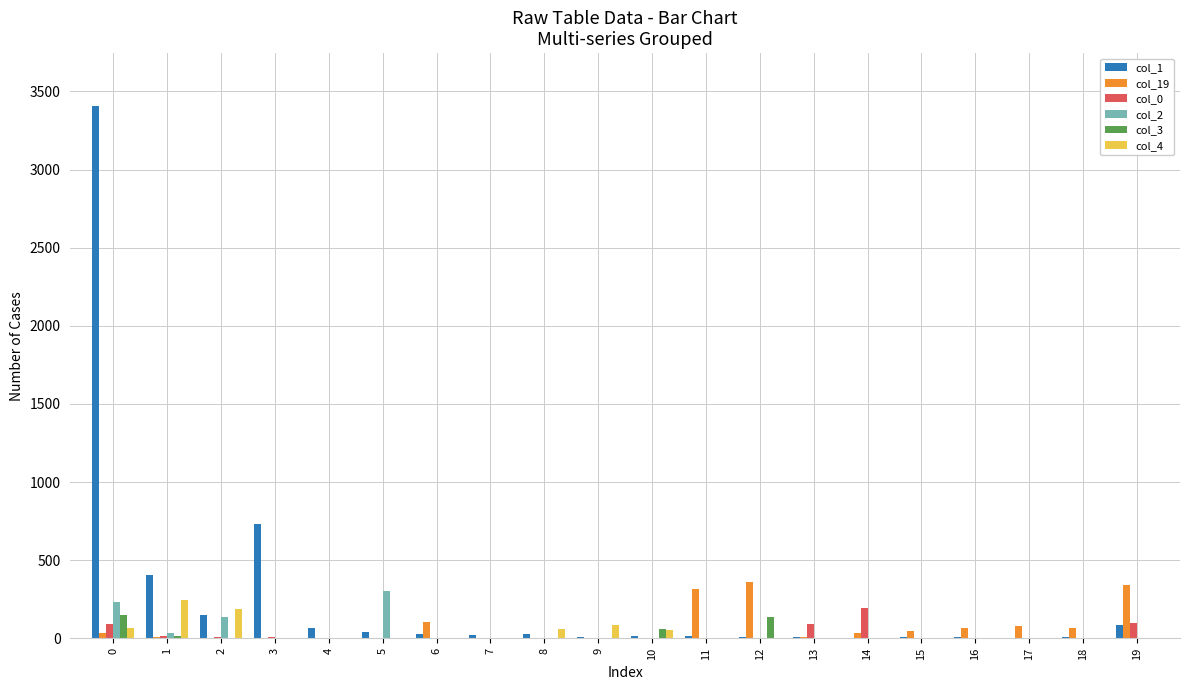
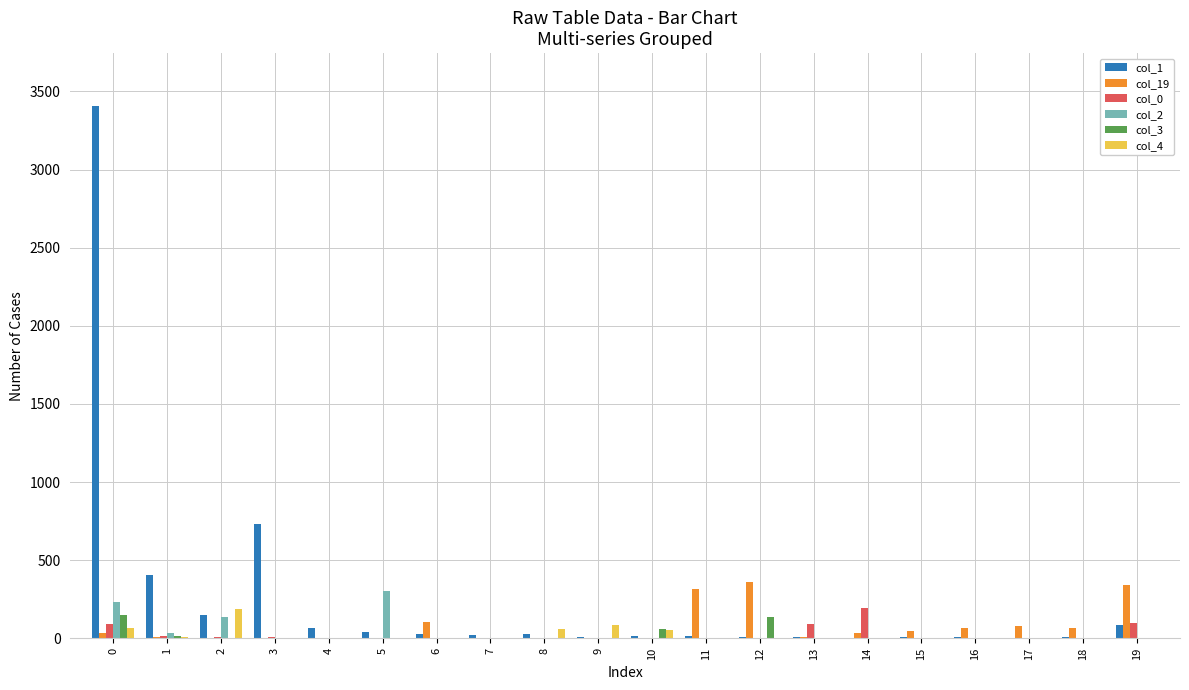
col_4, 1: 250 -> 10
